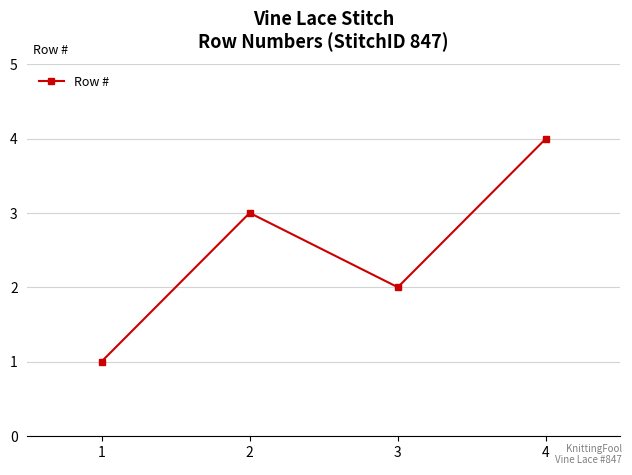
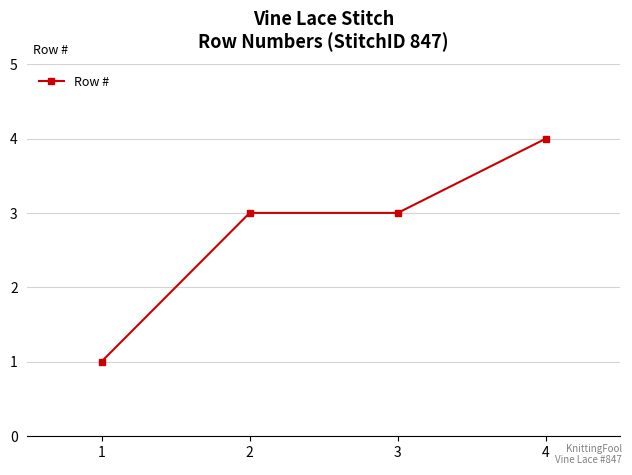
3: 2 -> 3
